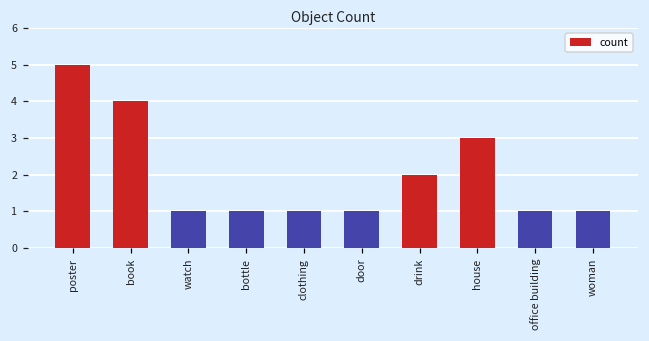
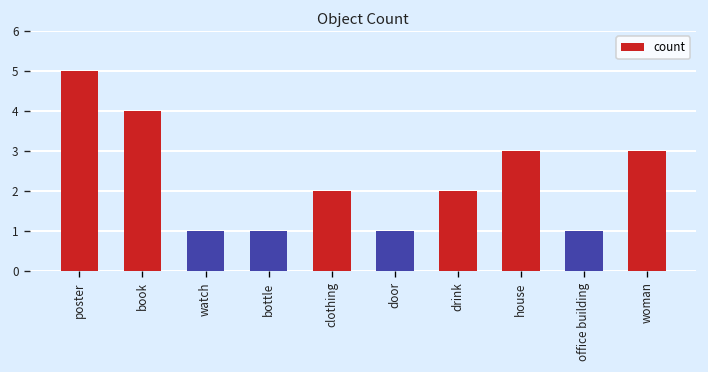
clothing: 1 -> 2
woman: 1 -> 3
